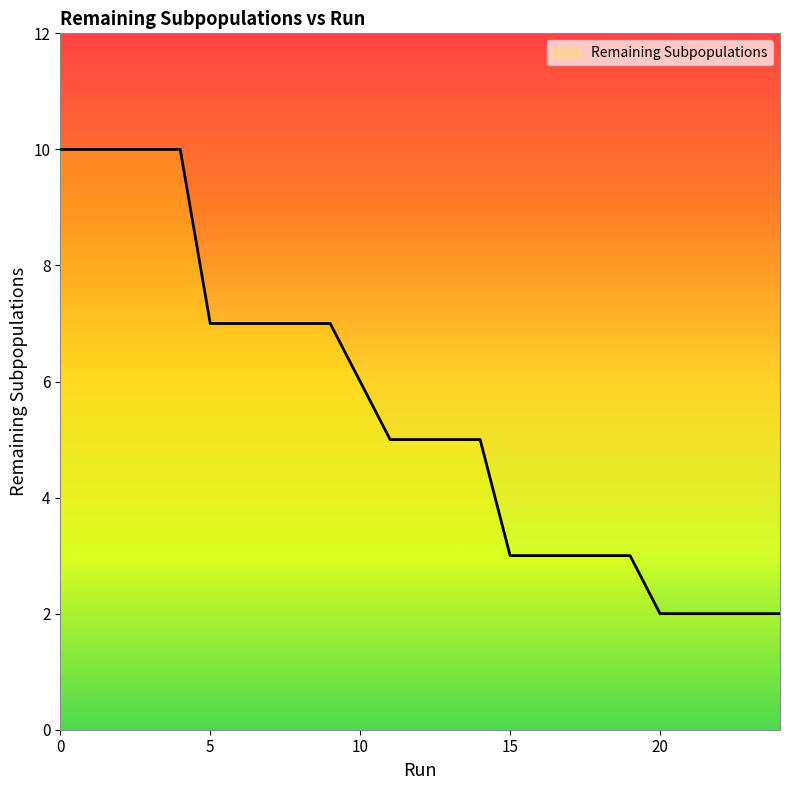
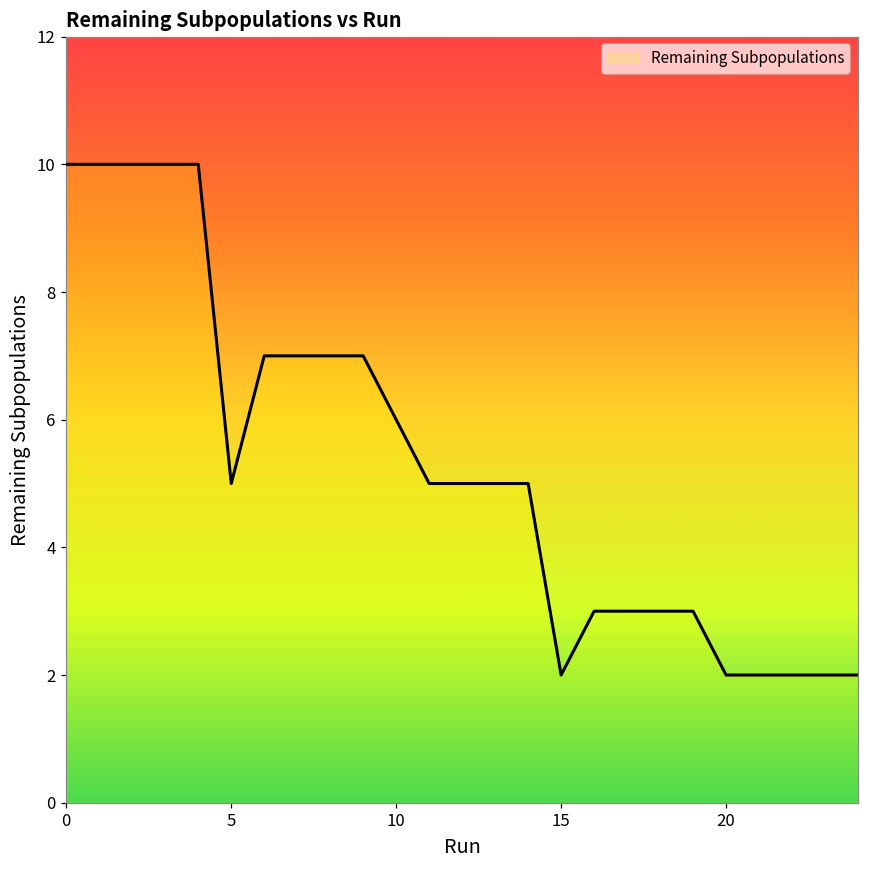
5: 7 -> 5
15: 3 -> 2
